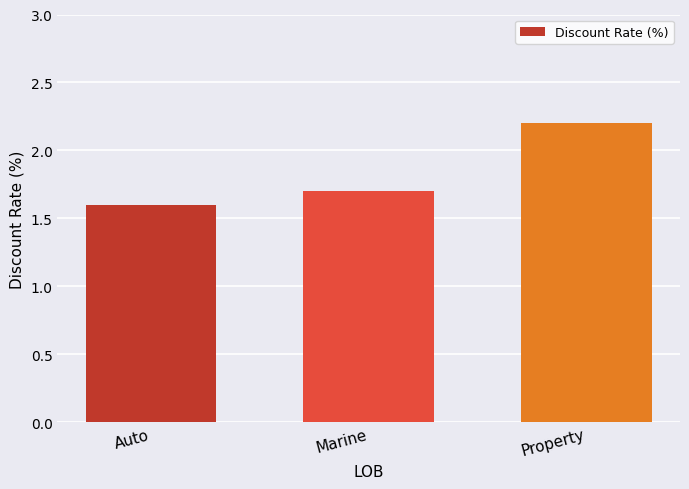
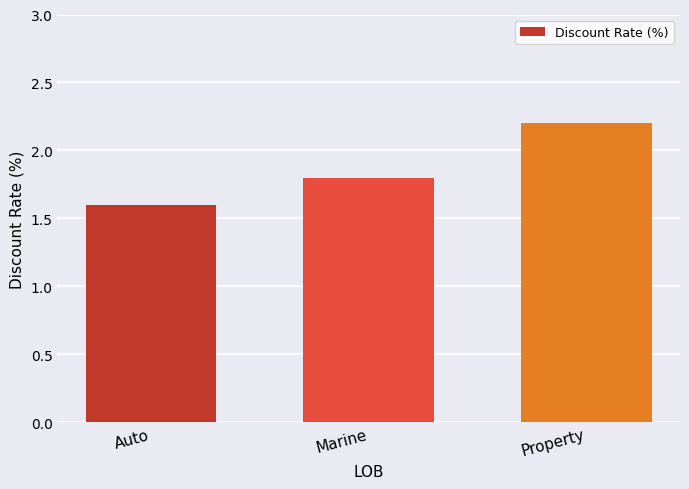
Marine: 1.7 -> 1.8
